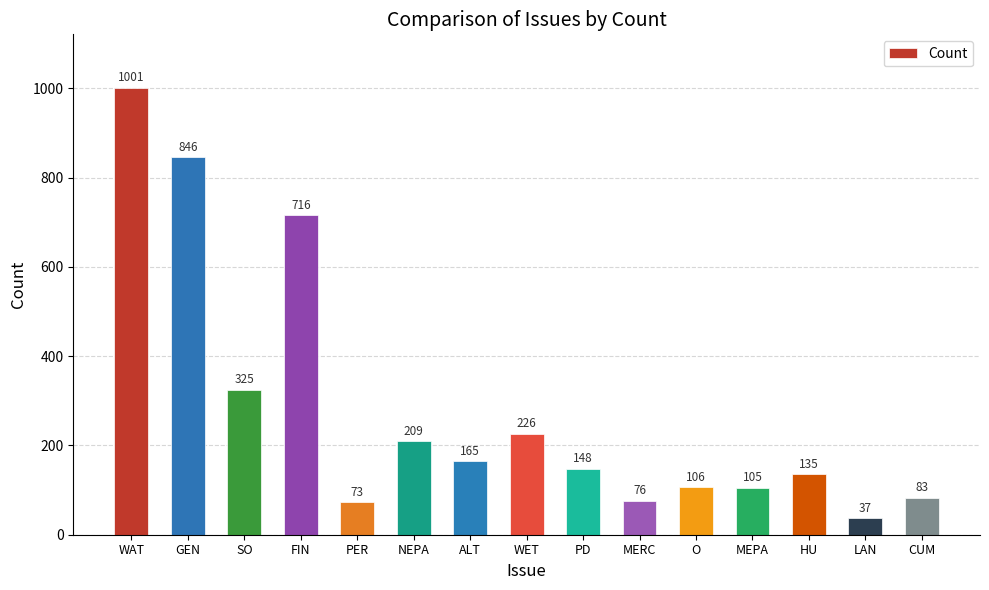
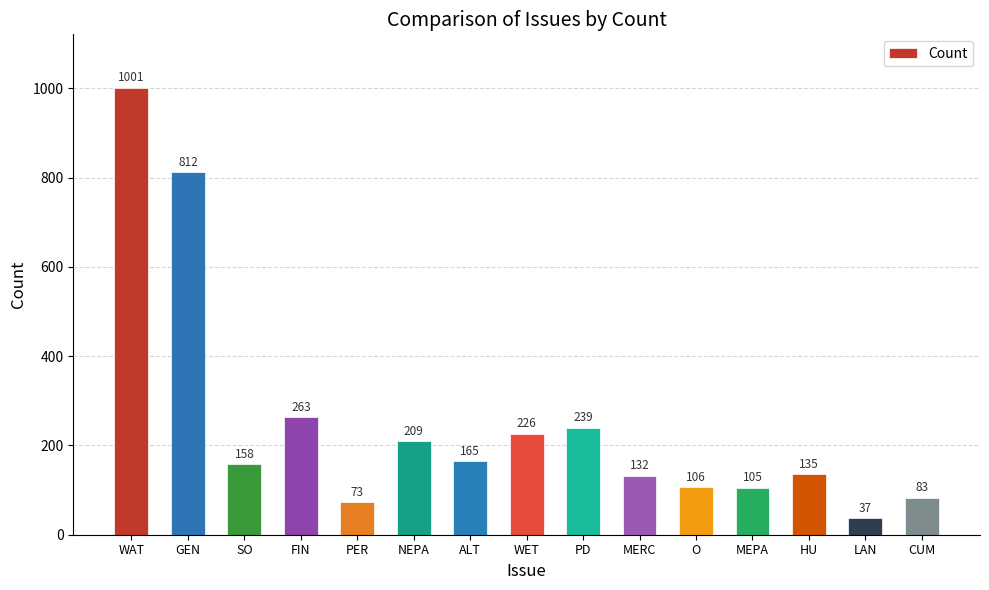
GEN: 846 -> 812
SO: 325 -> 158
FIN: 716 -> 263
PD: 148 -> 239
MERC: 76 -> 132
